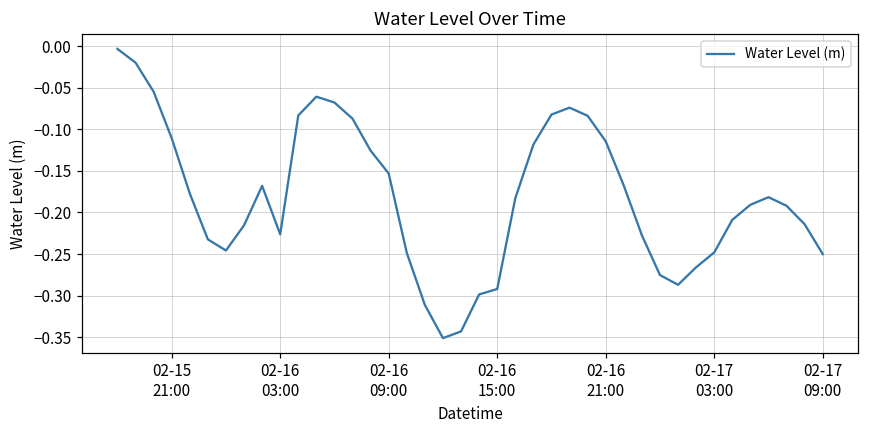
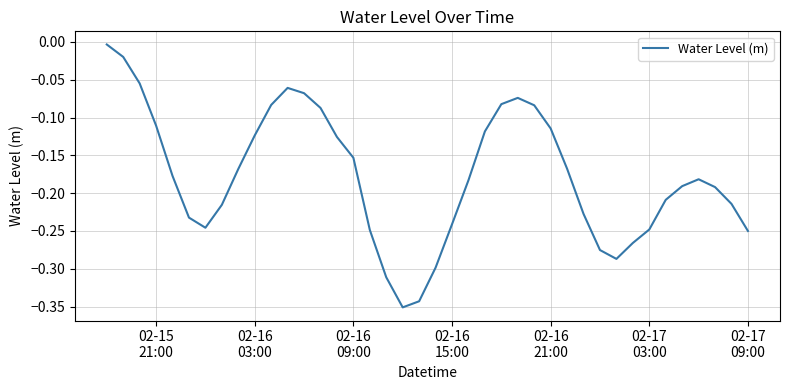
02-16 03:00: -0.23 -> -0.12
02-16 15:00: -0.29 -> -0.24
